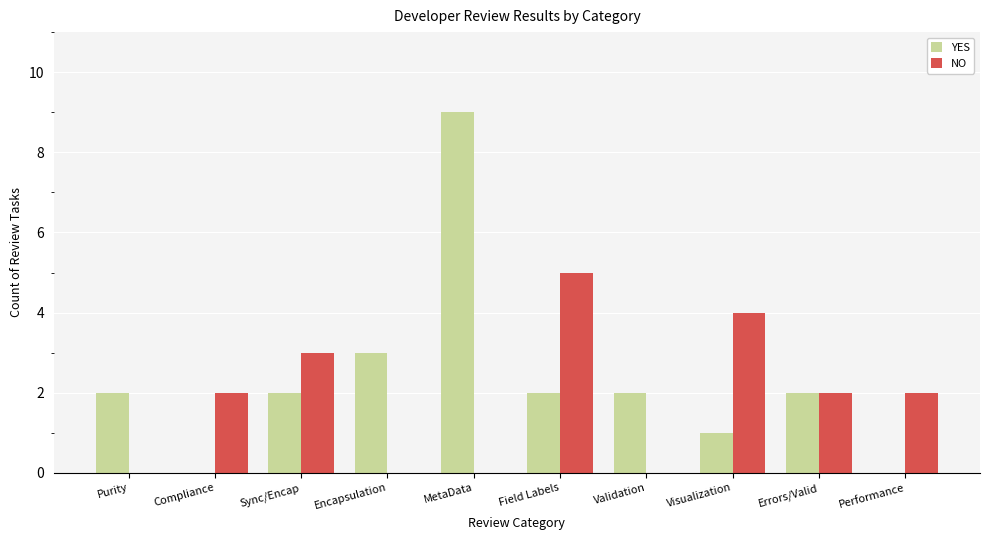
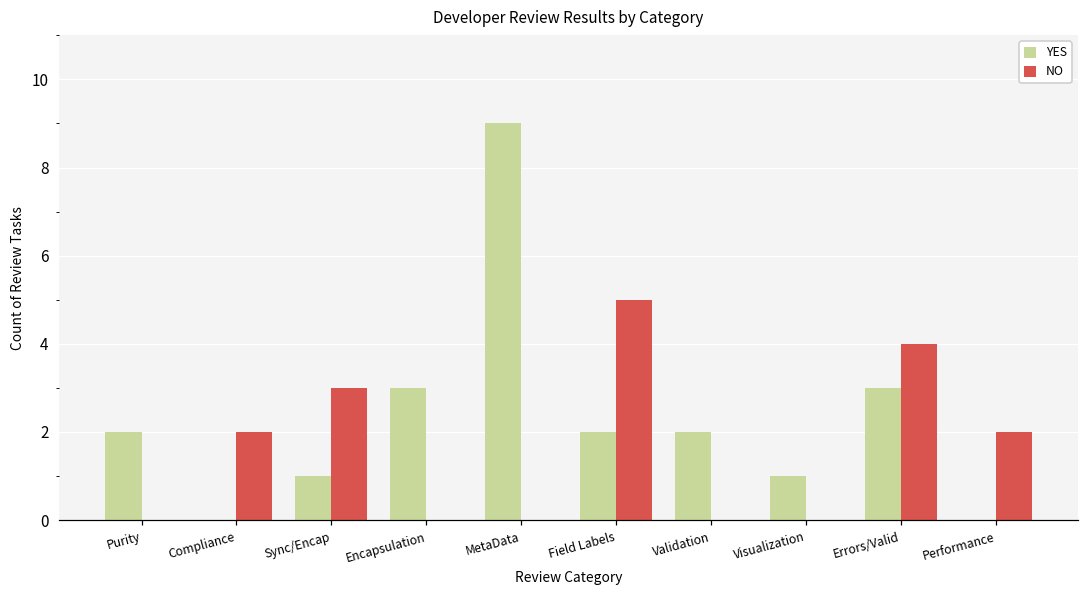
YES, Sync/Encap: 2 -> 1
NO, Visualization: 4 -> 0
YES, Errors/Valid: 2 -> 3
NO, Errors/Valid: 2 -> 4
